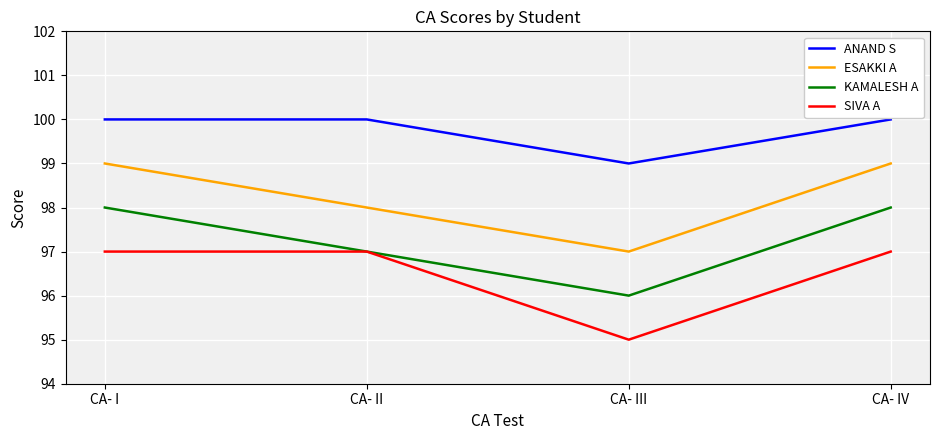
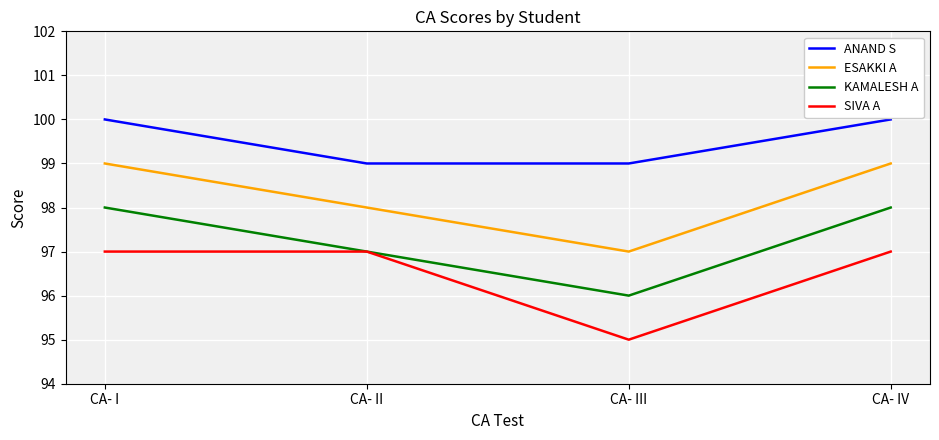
ANAND S, CA- II: 100 -> 99
